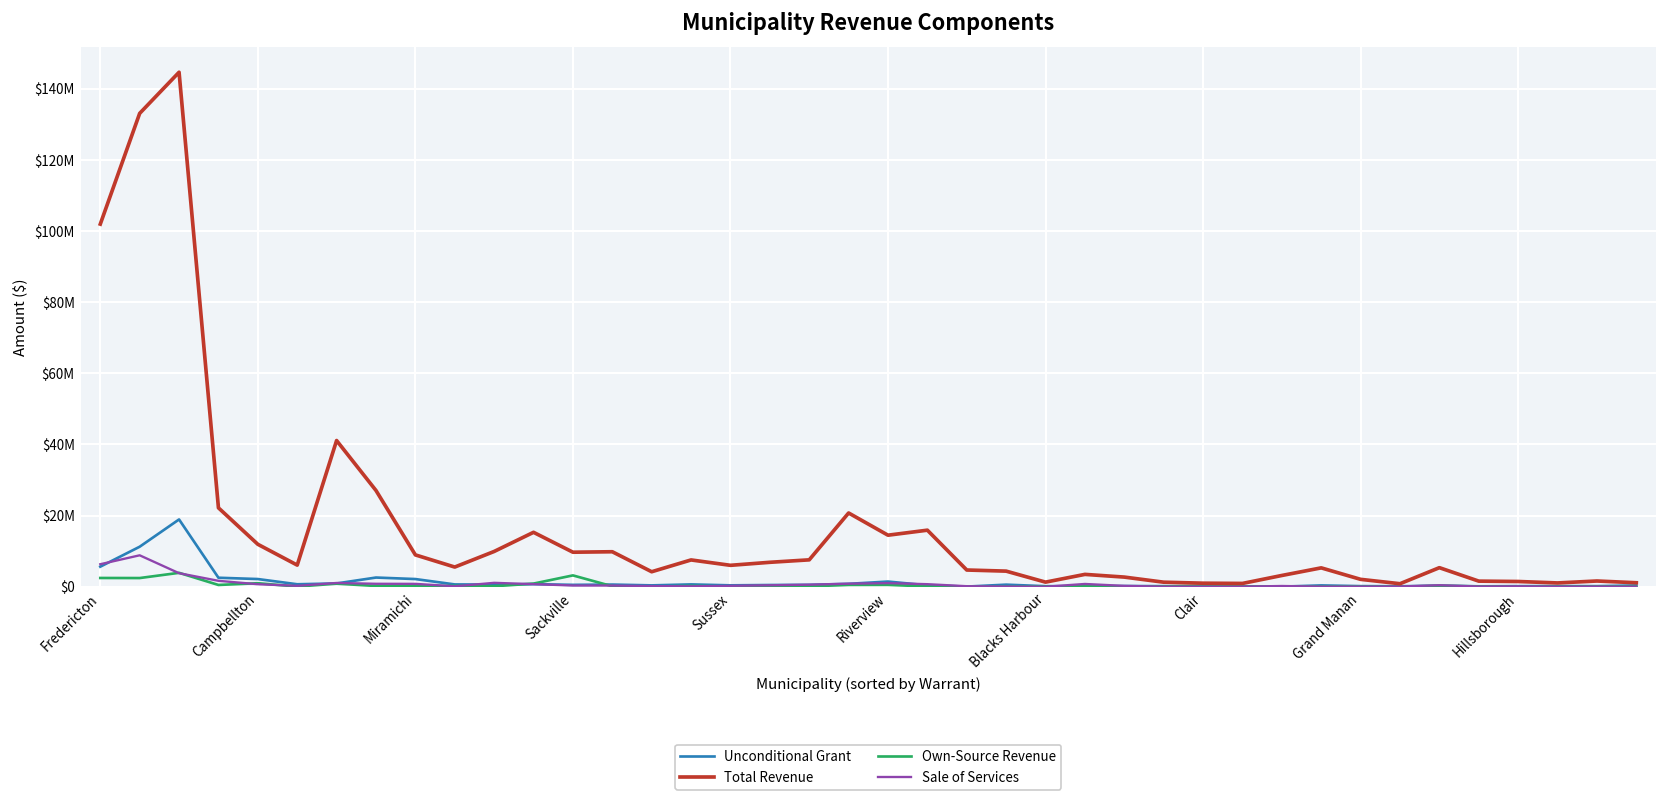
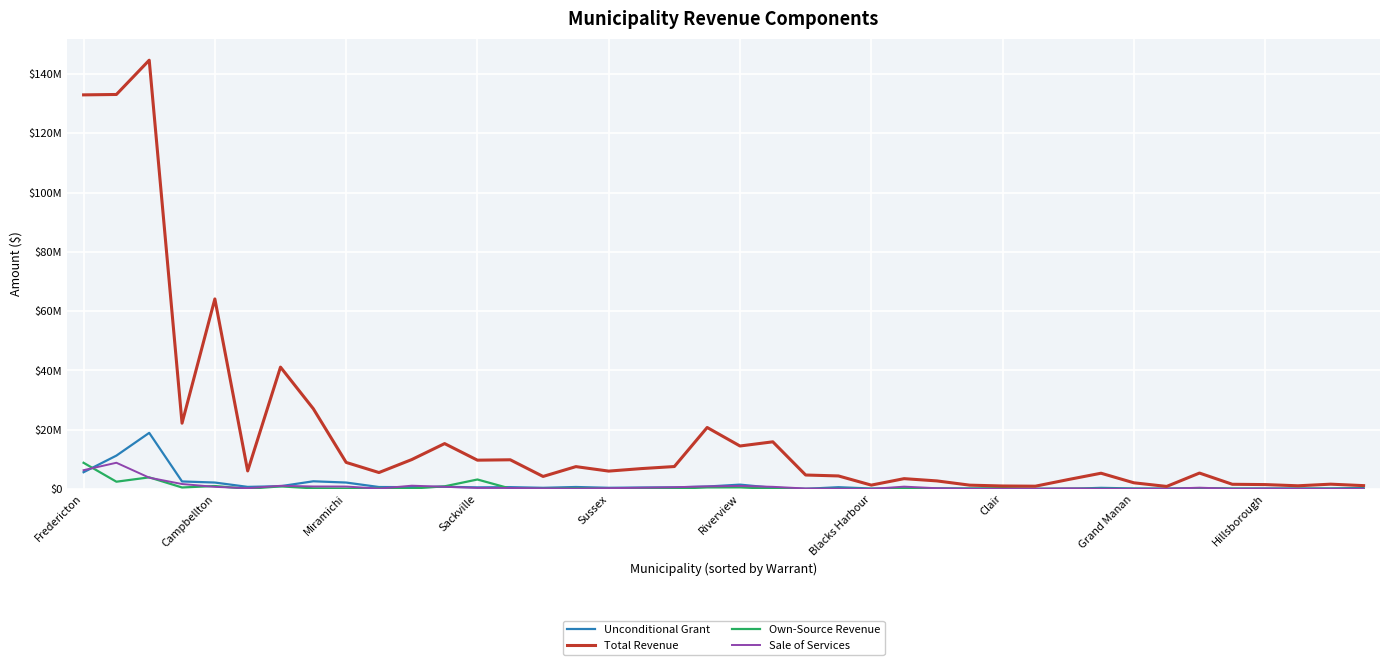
Total Revenue, Fredericton: $102000000 -> $133000000
Own-Source Revenue, Fredericton: $2000000 -> $9000000
Total Revenue, Campbellton: $12000000 -> $64000000
